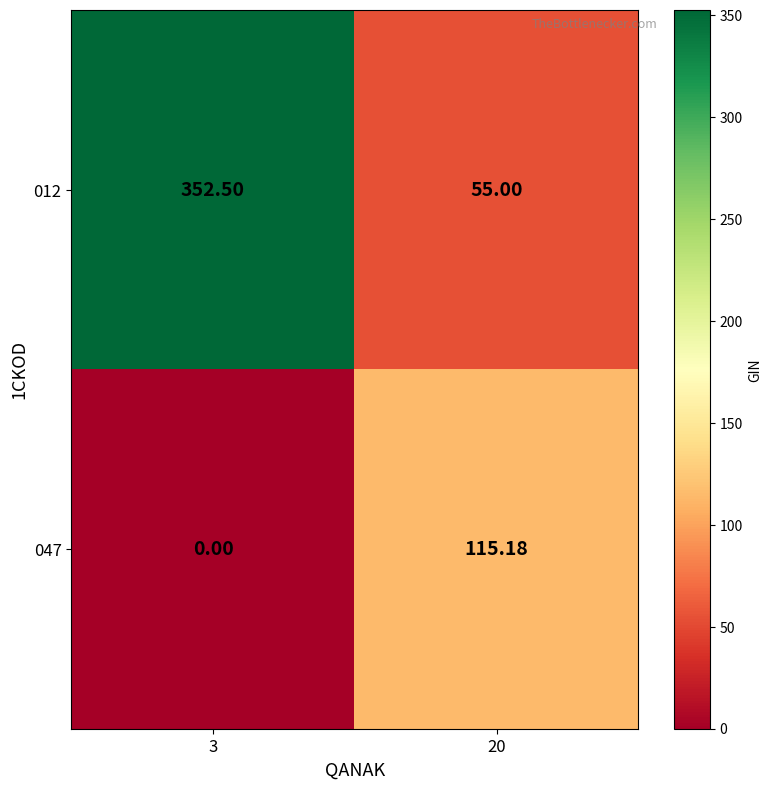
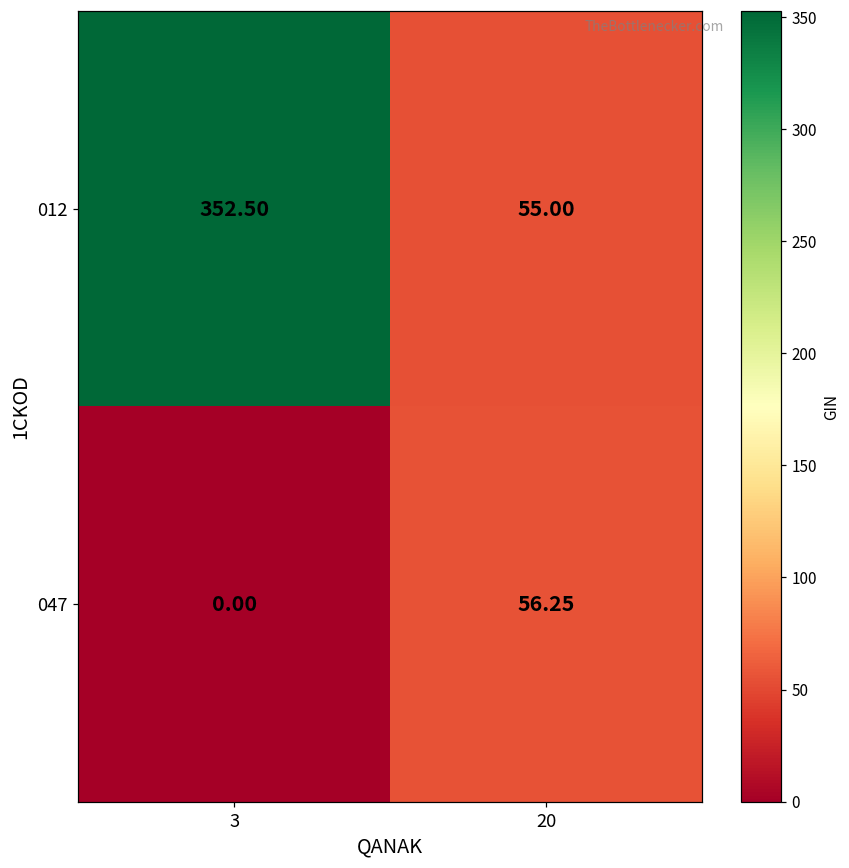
047, 20: 115.18 -> 56.25
